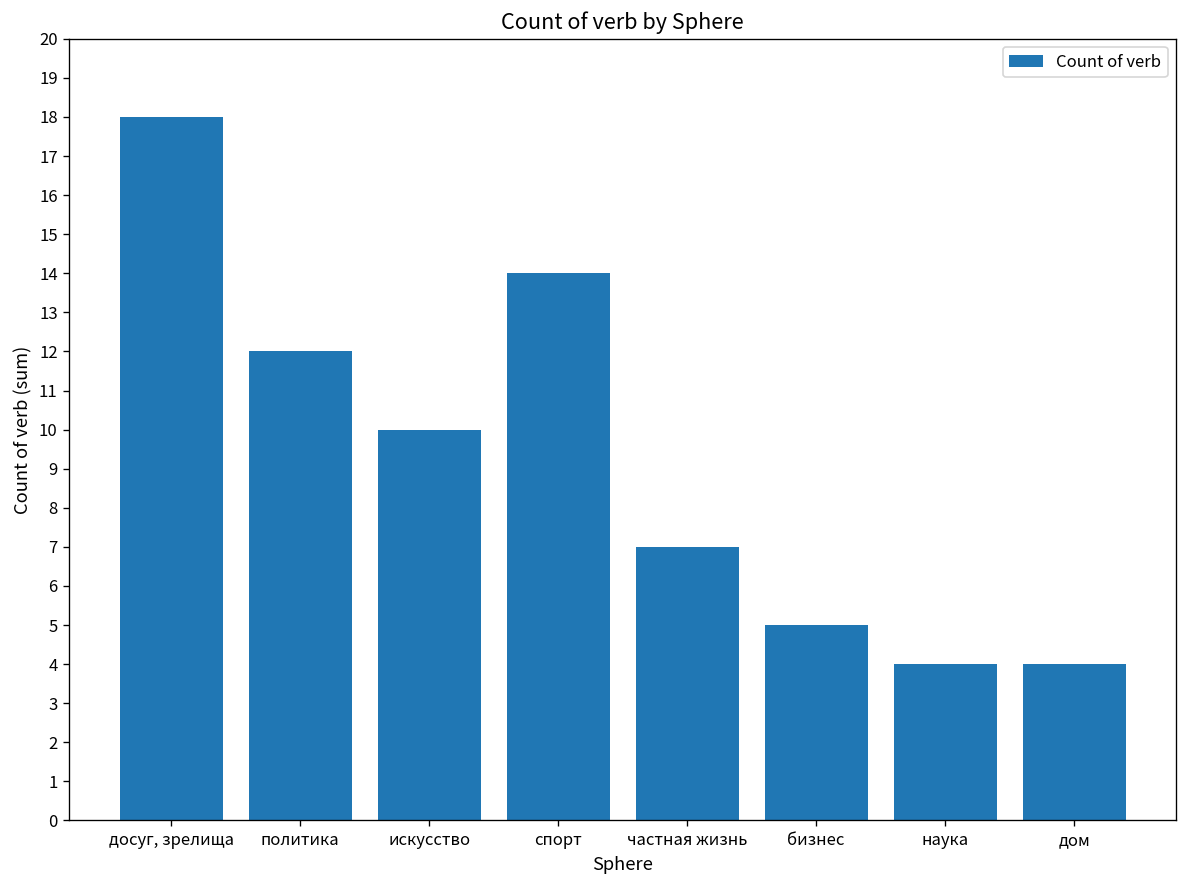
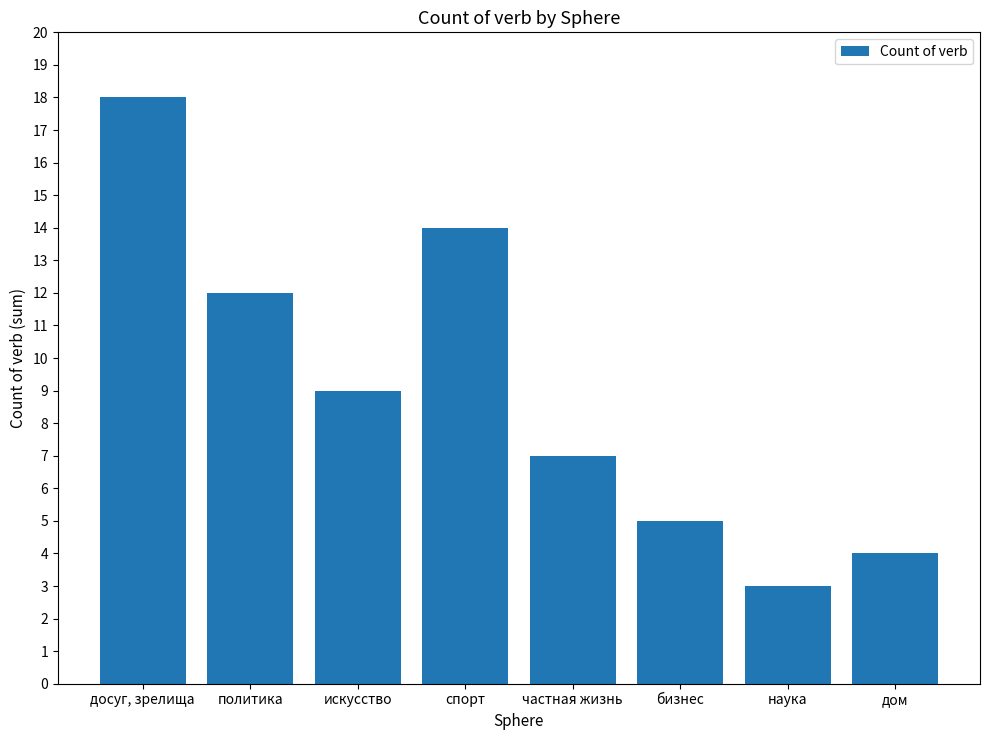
искусство: 10 -> 9
наука: 4 -> 3
